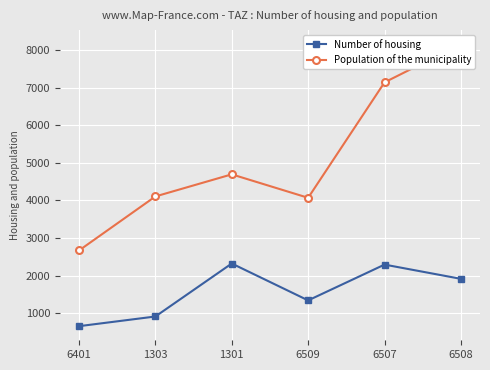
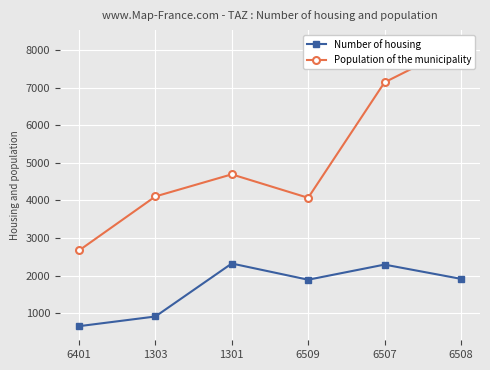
Number of housing, 6509: 1300 -> 1900
